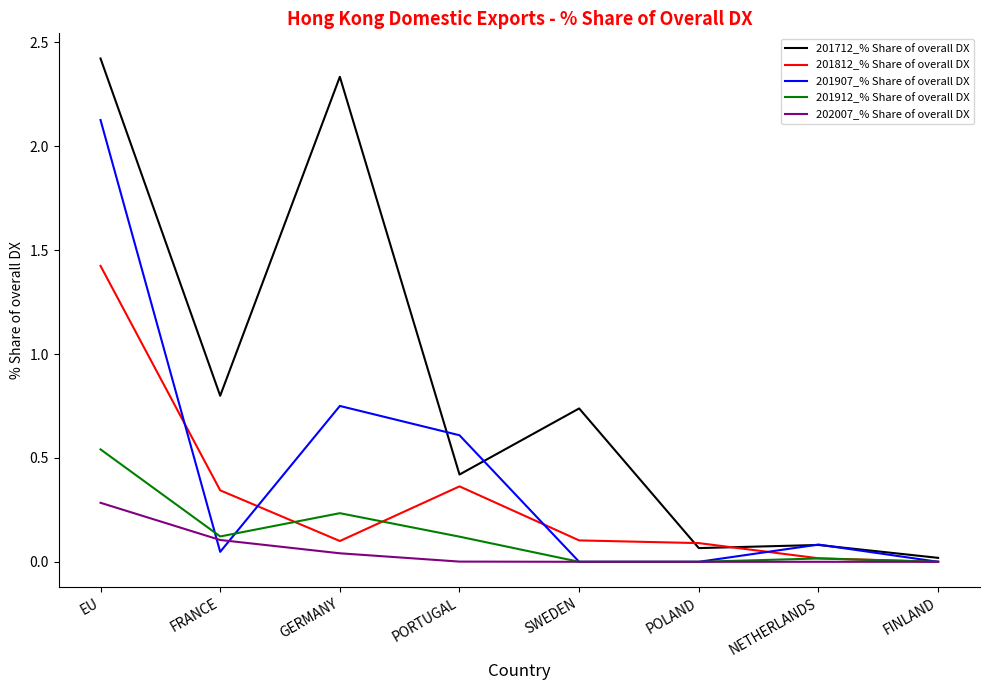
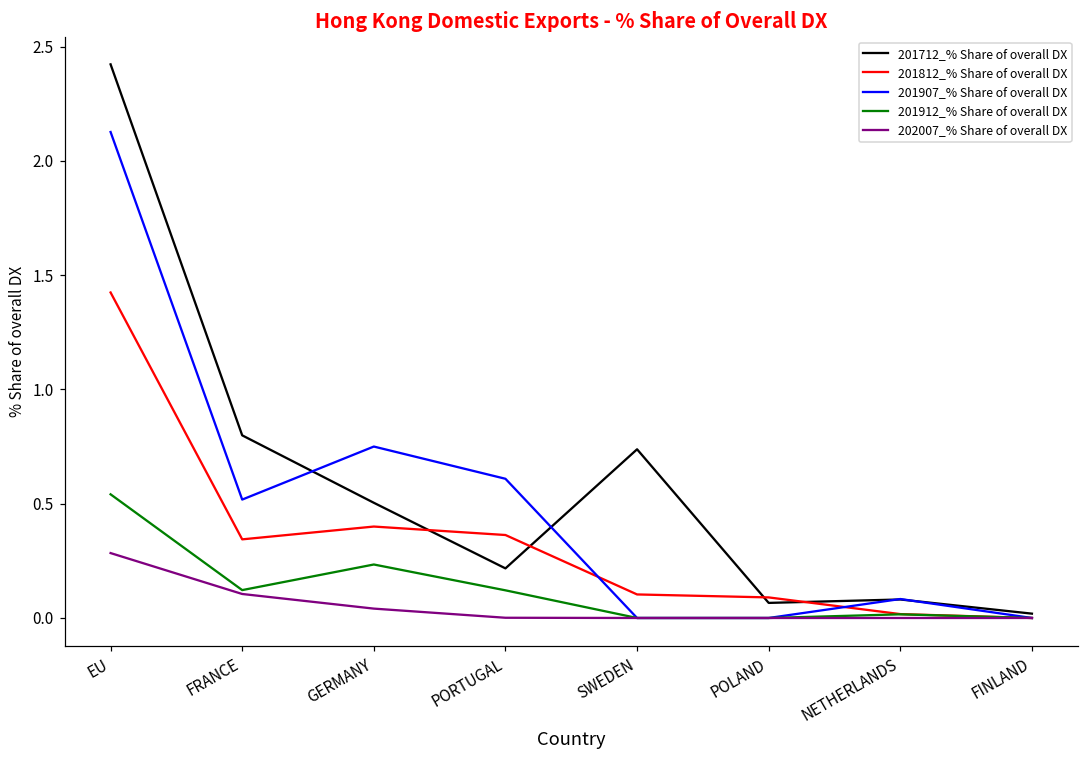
201907_% Share of overall DX, FRANCE: 0.05 -> 0.52
201712_% Share of overall DX, GERMANY: 2.33 -> 0.50
201812_% Share of overall DX, GERMANY: 0.1 -> 0.4
201712_% Share of overall DX, PORTUGAL: 0.42 -> 0.22
